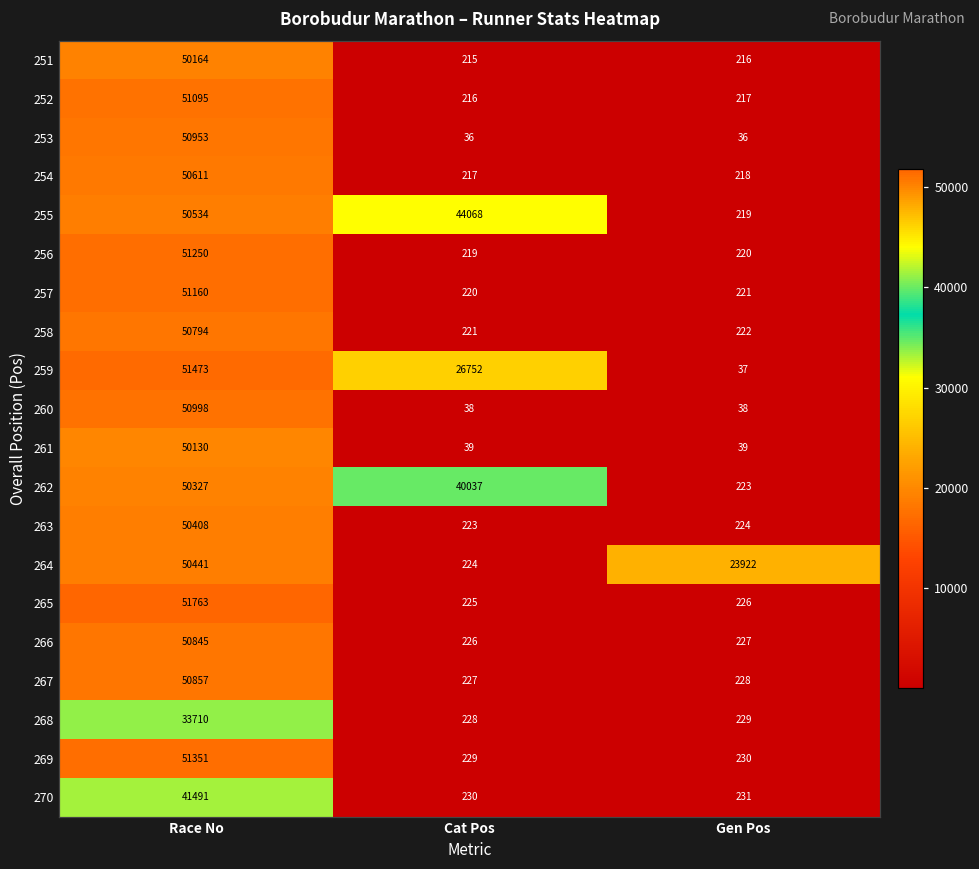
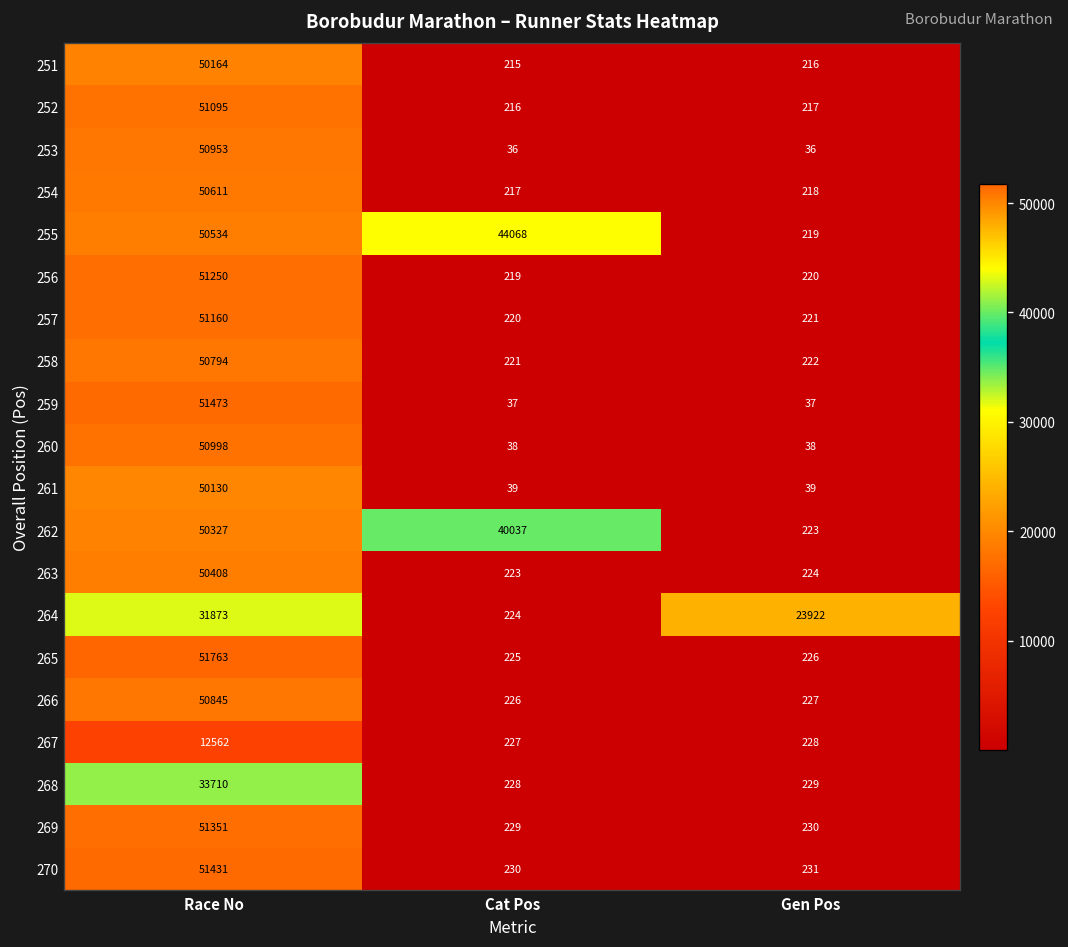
259, Cat Pos: 26752 -> 37
264, Race No: 50441 -> 31873
267, Race No: 50857 -> 12562
270, Race No: 41491 -> 51431
